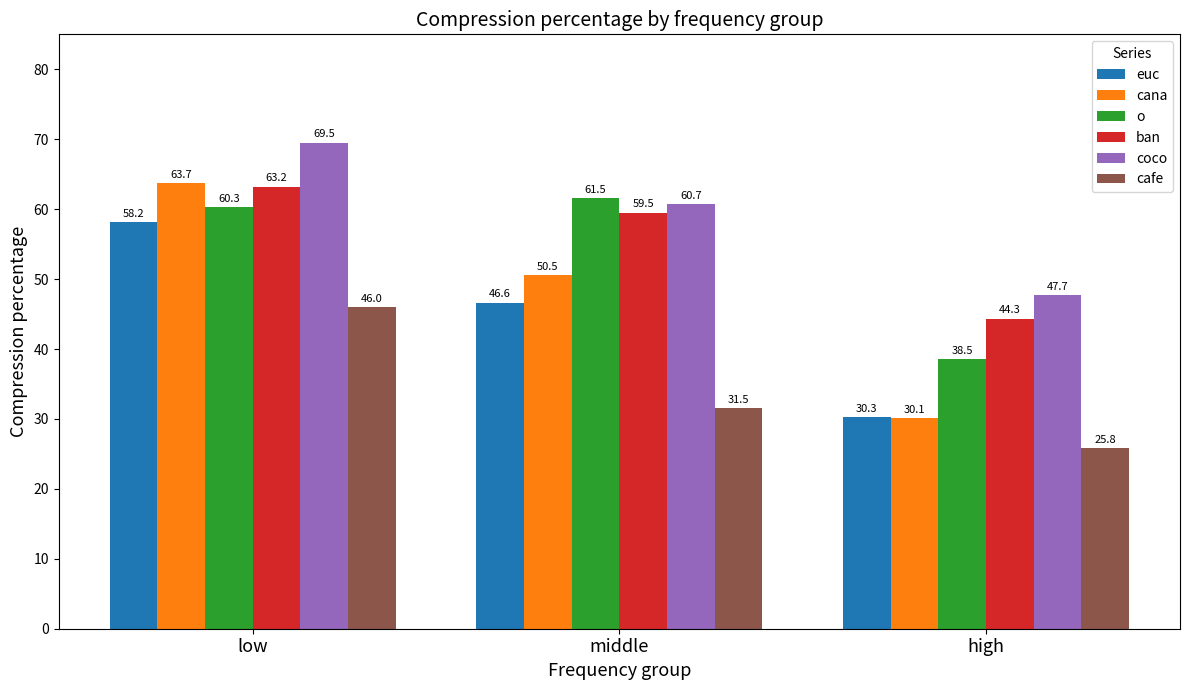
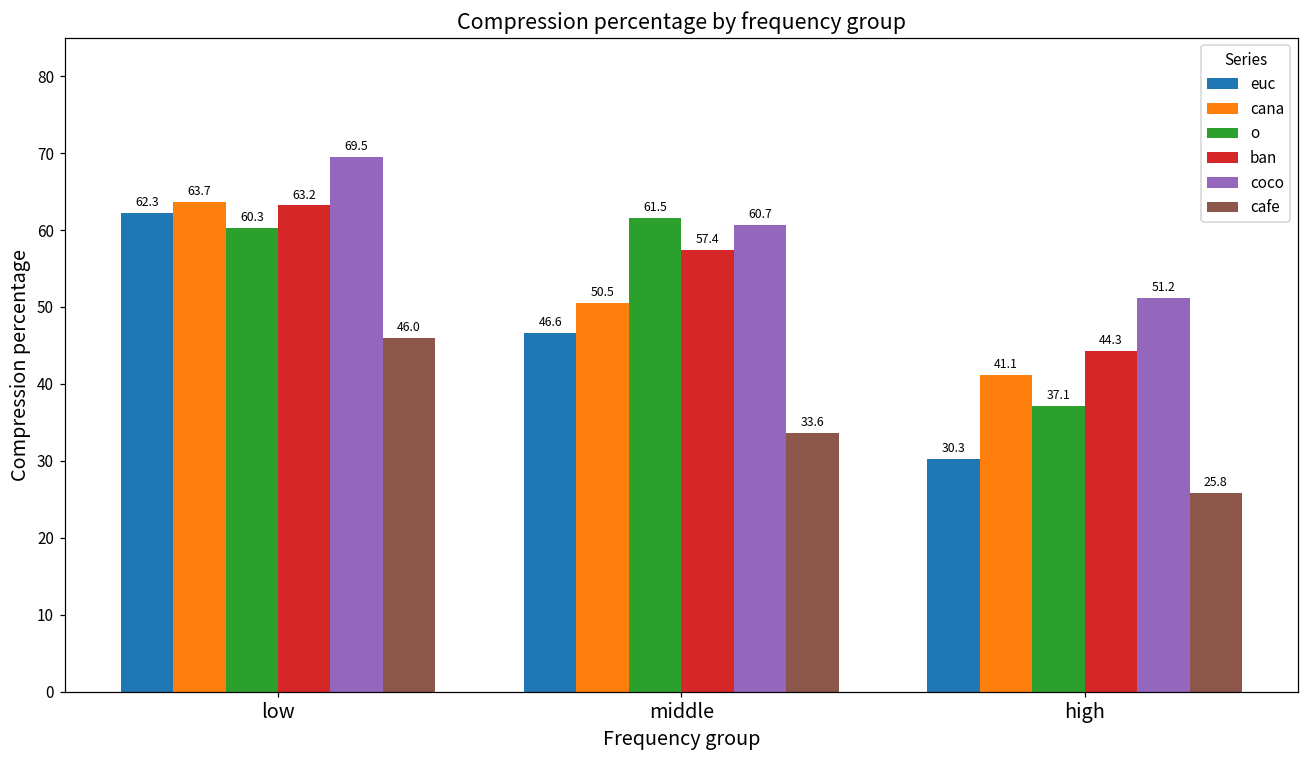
euc, low: 58.2 -> 62.3
ban, middle: 59.5 -> 57.4
cafe, middle: 31.5 -> 33.6
cana, high: 30.1 -> 41.1
o, high: 38.5 -> 37.1
coco, high: 47.7 -> 51.2
